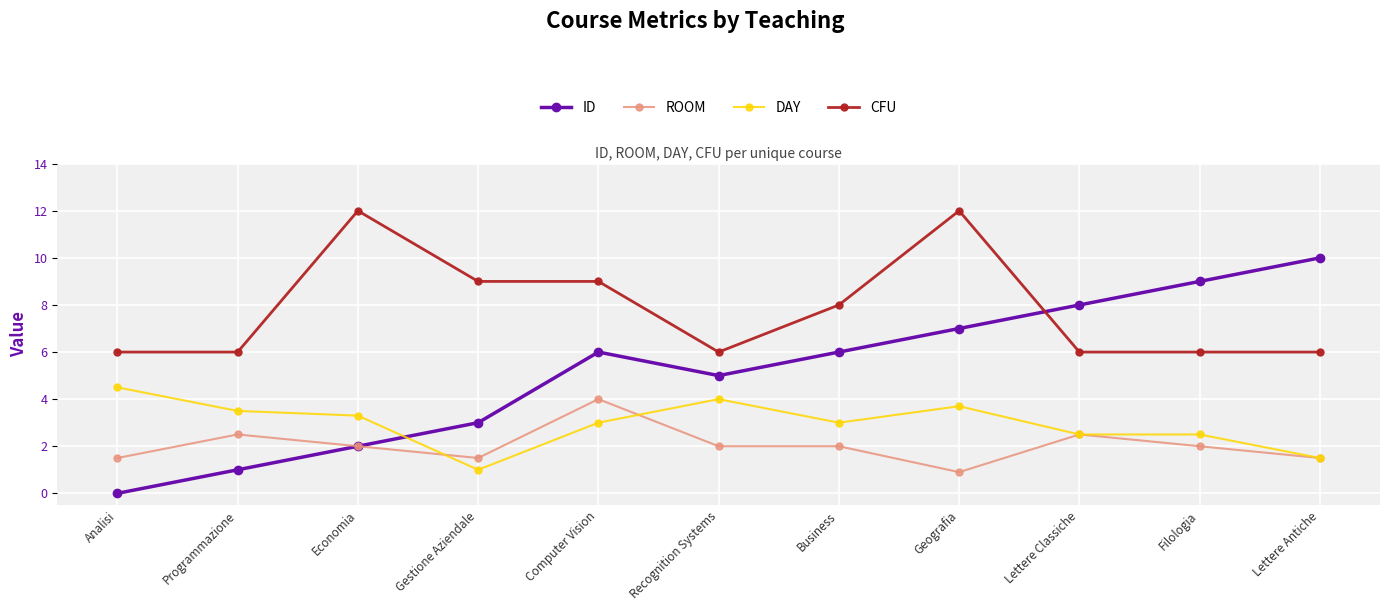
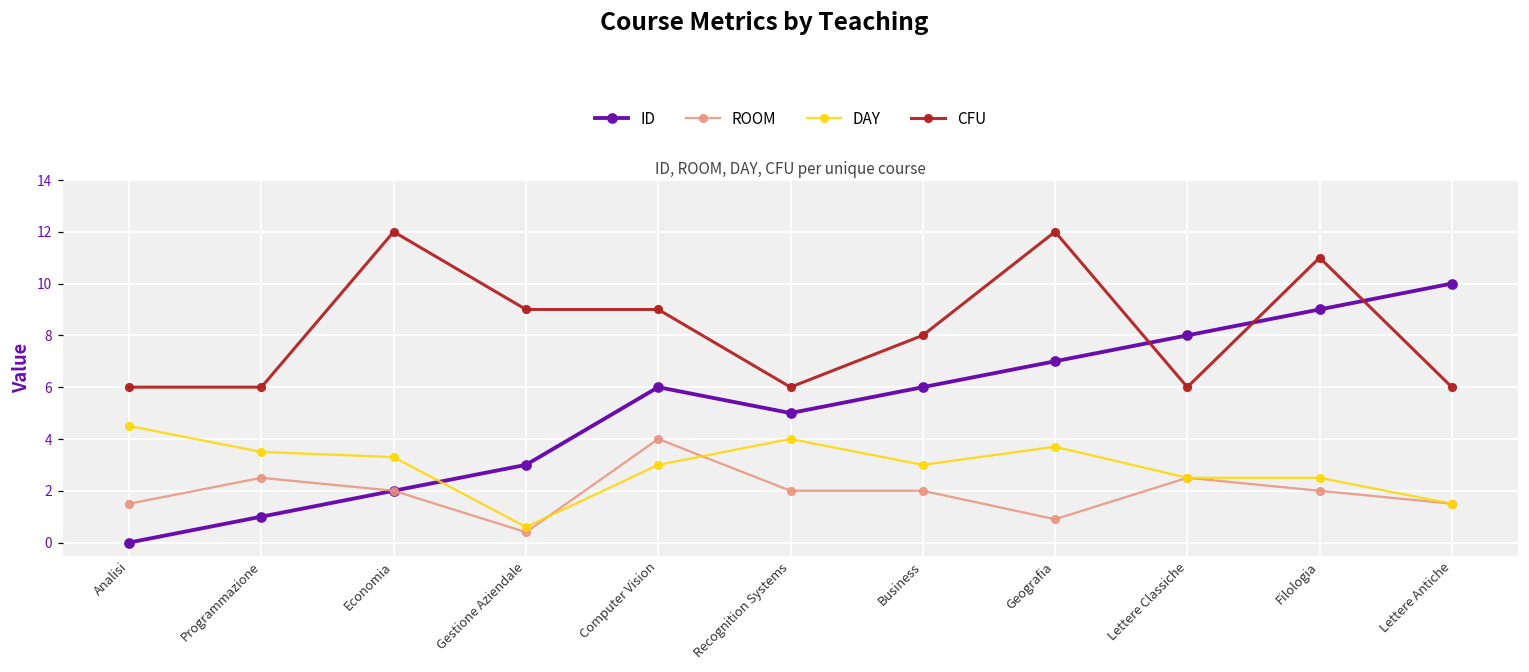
ROOM, Gestione Aziendale: 1.5 -> 0.4
DAY, Gestione Aziendale: 1.0 -> 0.6
CFU, Filologia: 6 -> 11
